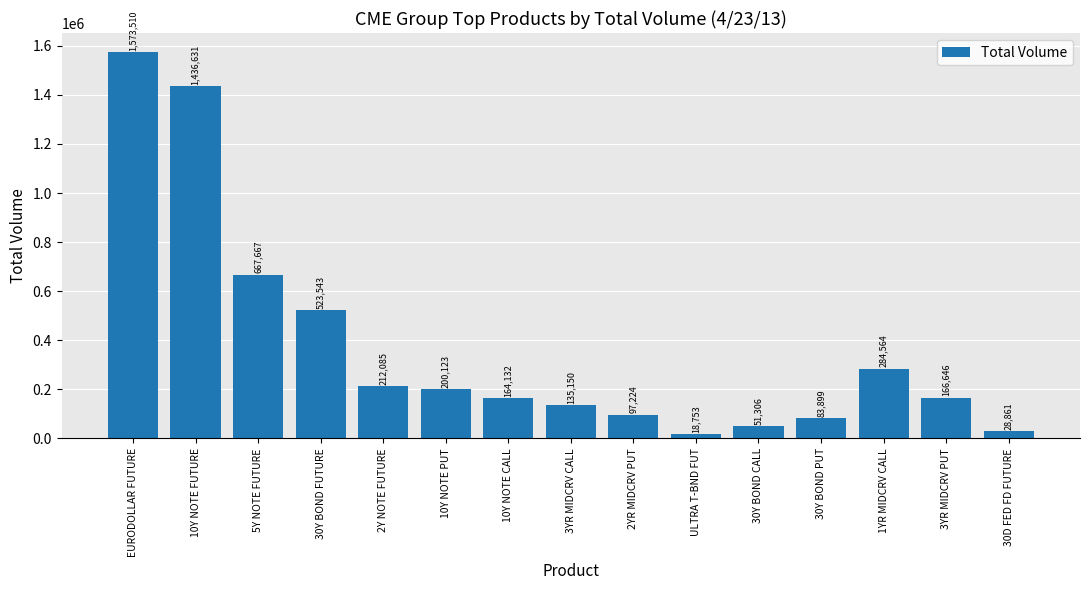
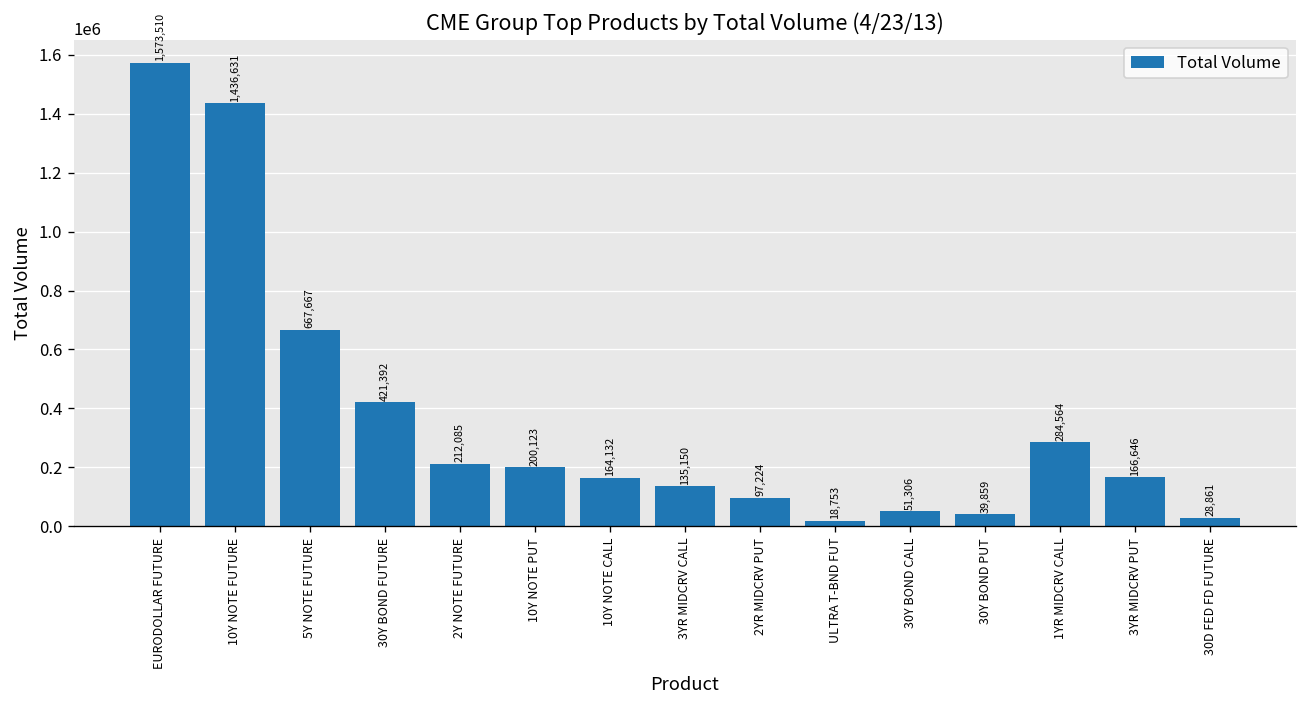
30Y BOND FUTURE: 523,543 -> 421,392
30Y BOND PUT: 83,899 -> 39,859
